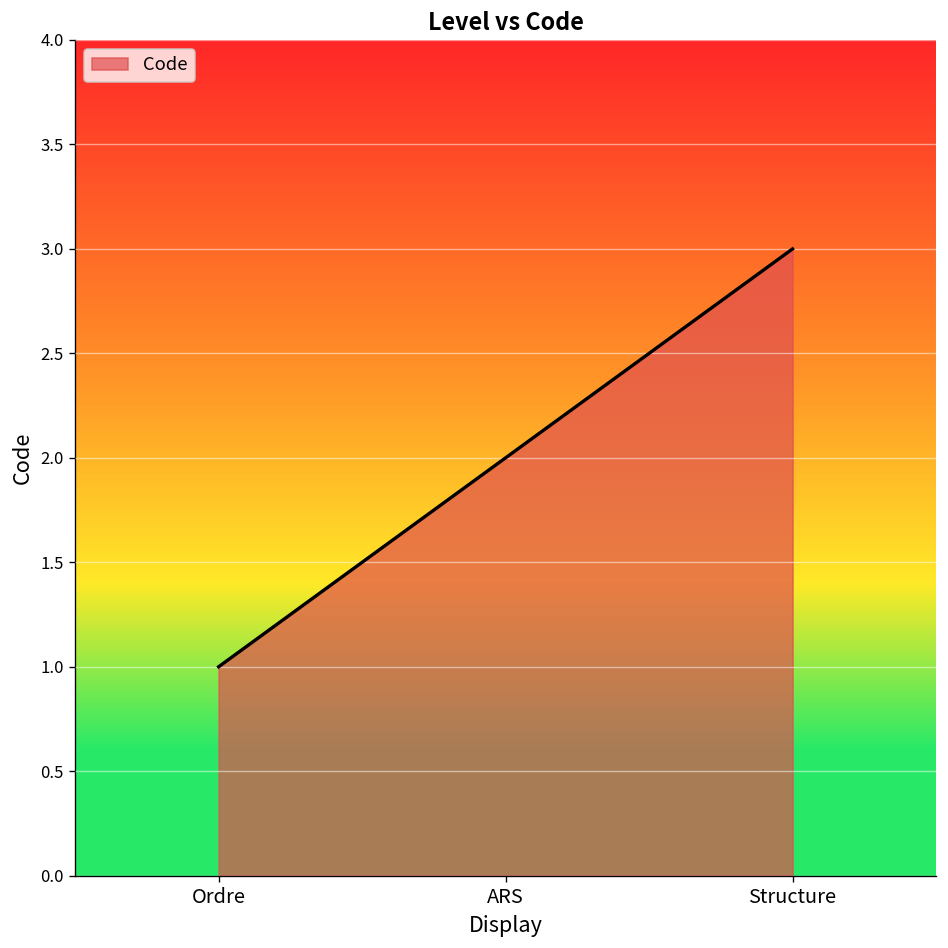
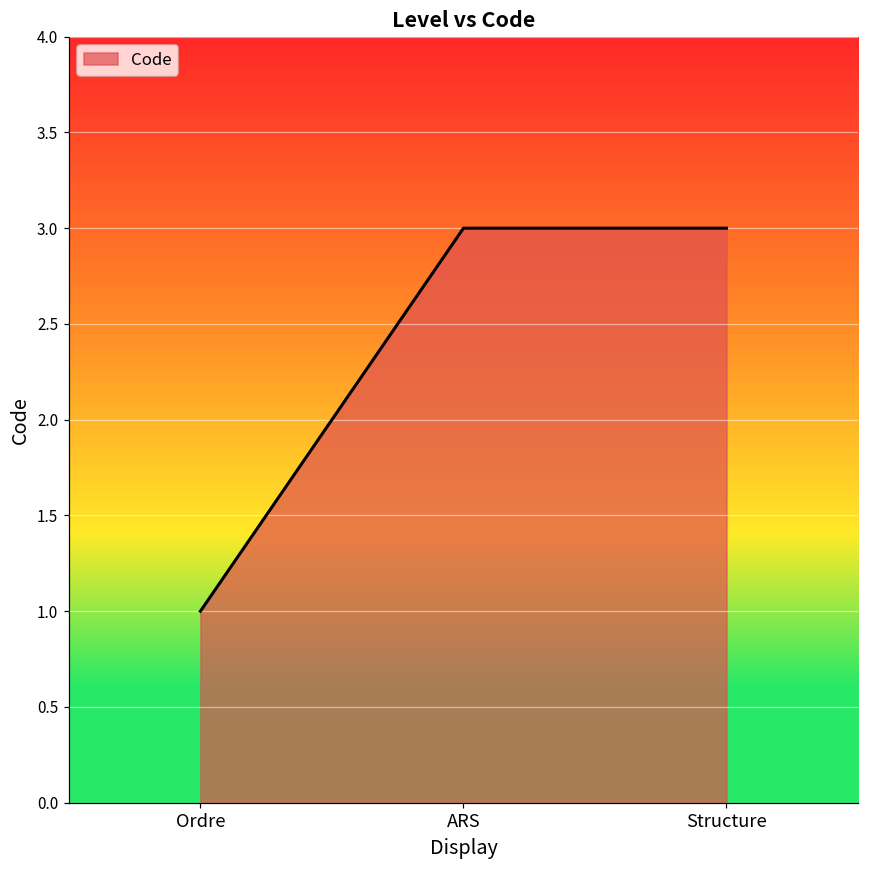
ARS: 2 -> 3
